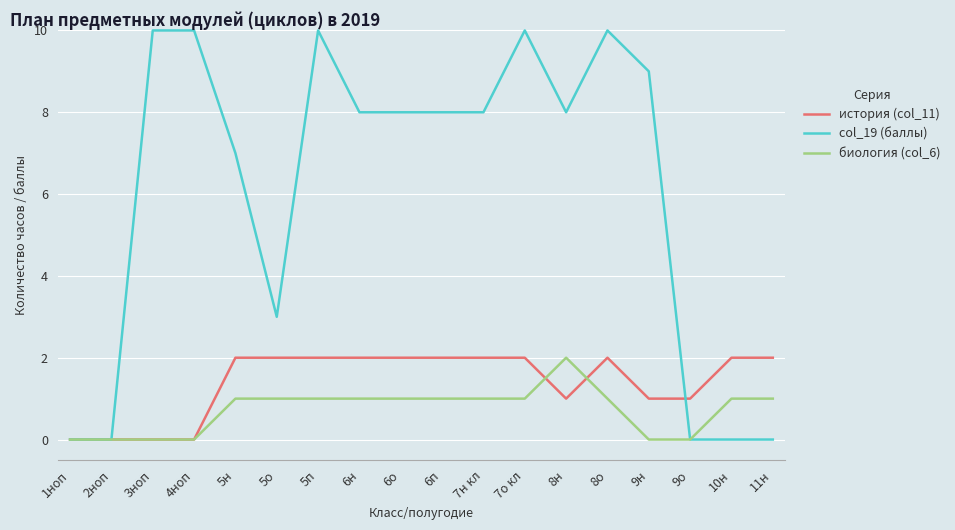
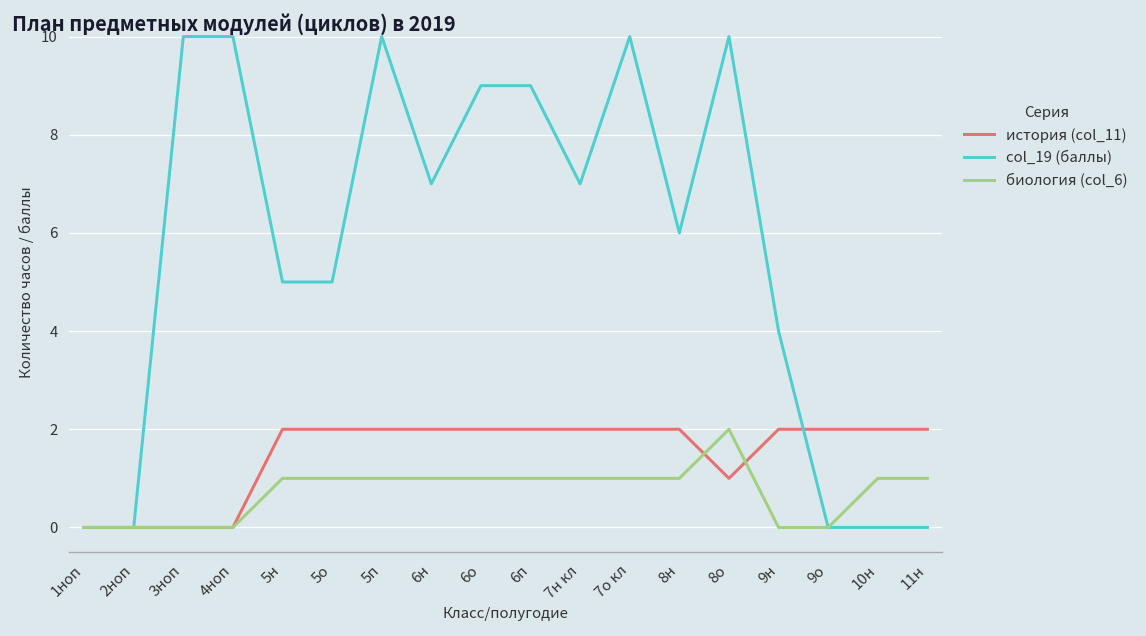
col_19 (баллы), 5н: 7 -> 5
col_19 (баллы), 5о: 3 -> 5
col_19 (баллы), 6н: 8 -> 7
col_19 (баллы), 6о: 8 -> 9
col_19 (баллы), 6п: 8 -> 9
col_19 (баллы), 7н кл: 8 -> 7
история (col_11), 8н: 1 -> 2
col_19 (баллы), 8н: 8 -> 6
биология (col_6), 8н: 2 -> 1
история (col_11), 8о: 2 -> 1
биология (col_6), 8о: 1 -> 2
история (col_11), 9н: 1 -> 2
col_19 (баллы), 9н: 9 -> 4
история (col_11), 9о: 1 -> 2
